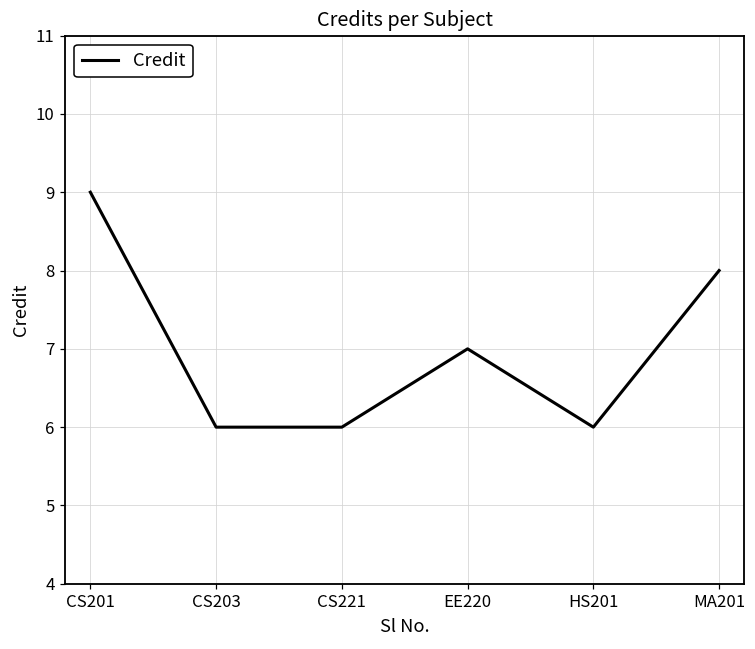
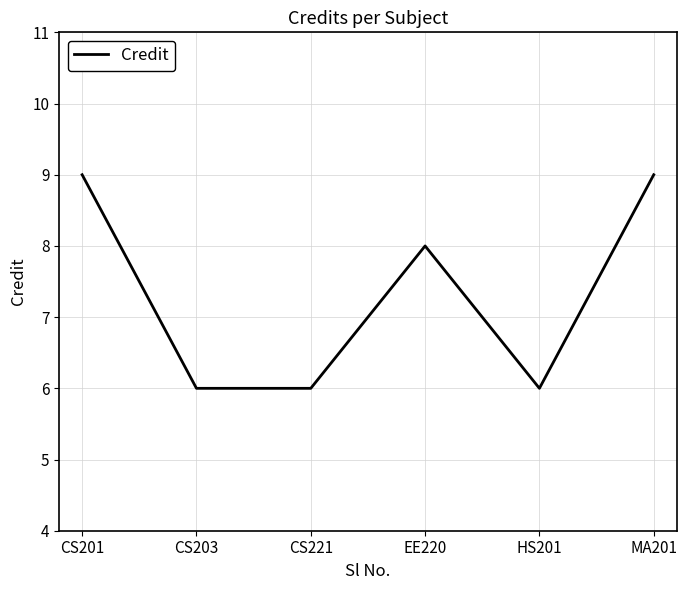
EE220: 7 -> 8
MA201: 8 -> 9
